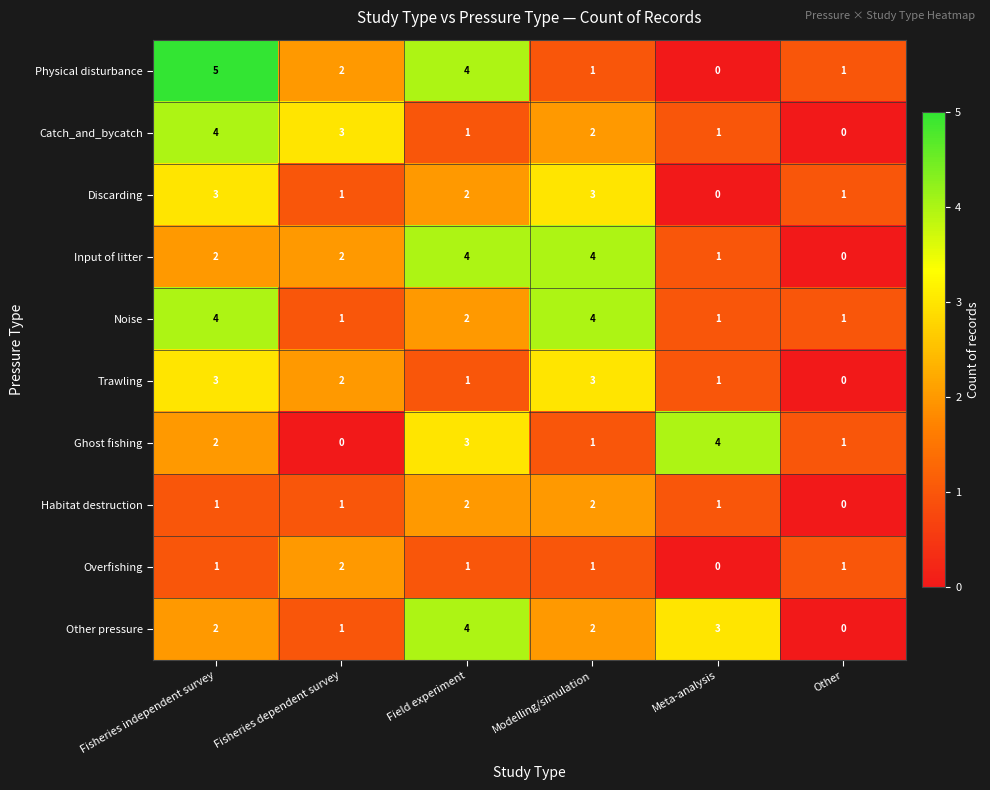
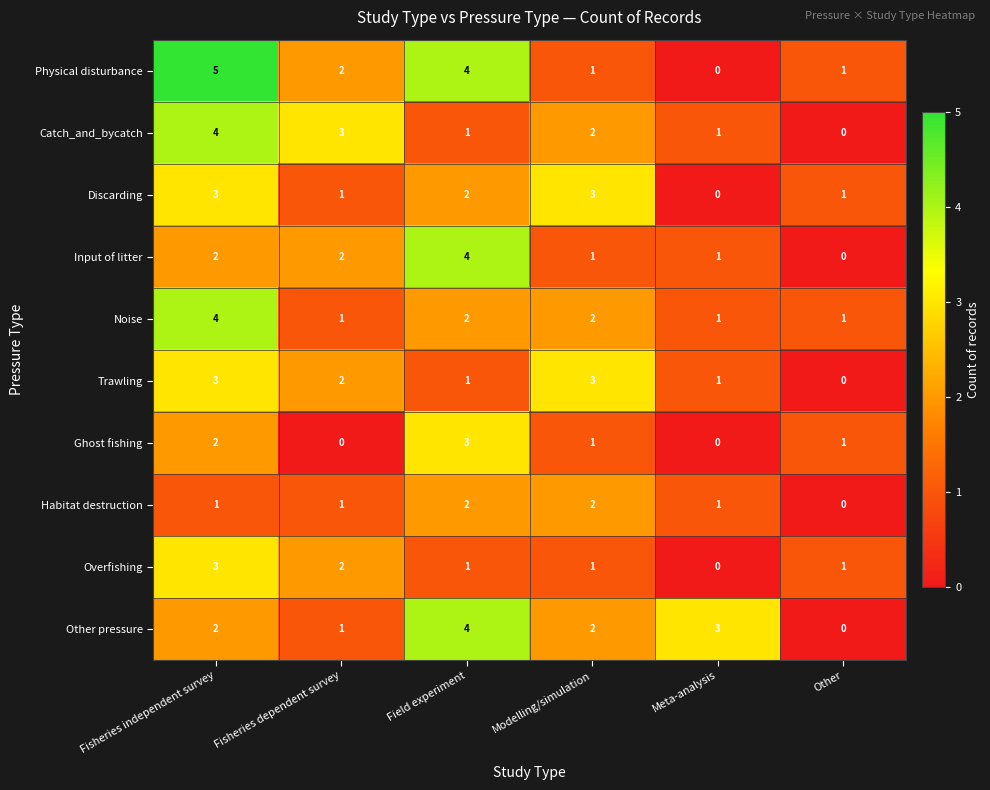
Input of litter, Modelling/simulation: 4 -> 1
Noise, Modelling/simulation: 4 -> 2
Ghost fishing, Meta-analysis: 4 -> 0
Overfishing, Fisheries independent survey: 1 -> 3
